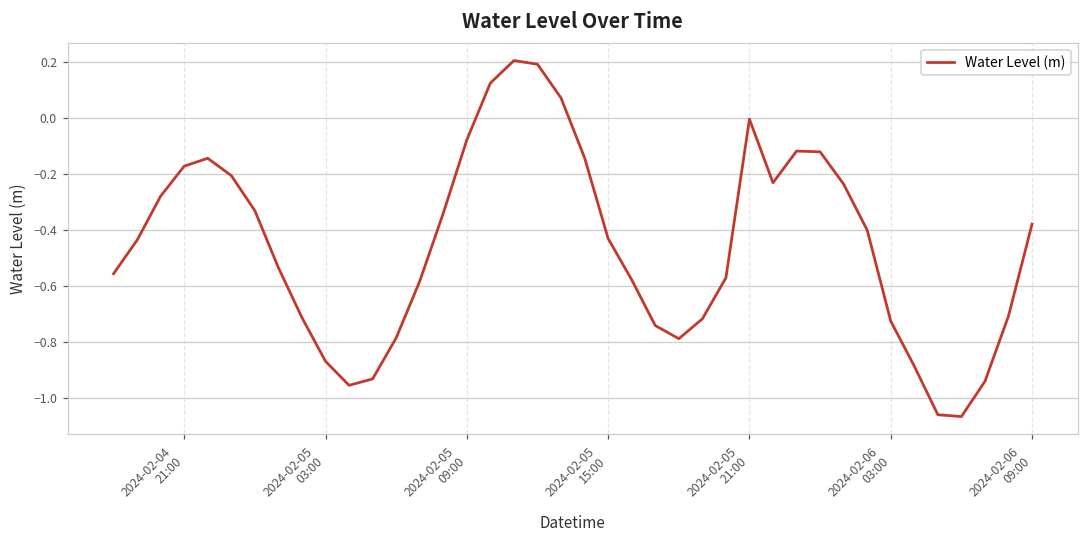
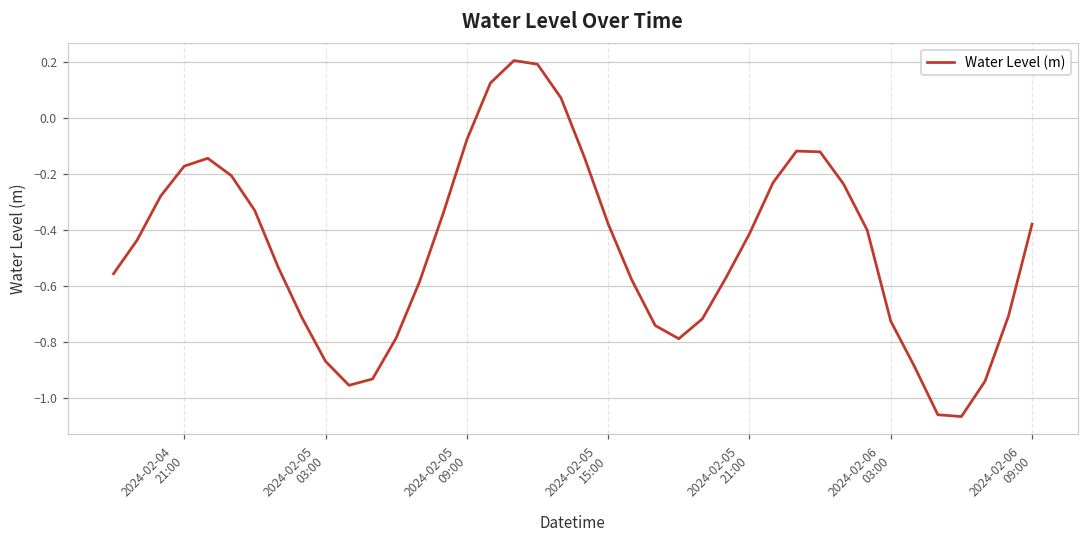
2024-02-05 15:00: -0.43 -> -0.38
2024-02-05 21:00: 0.00 -> -0.41
